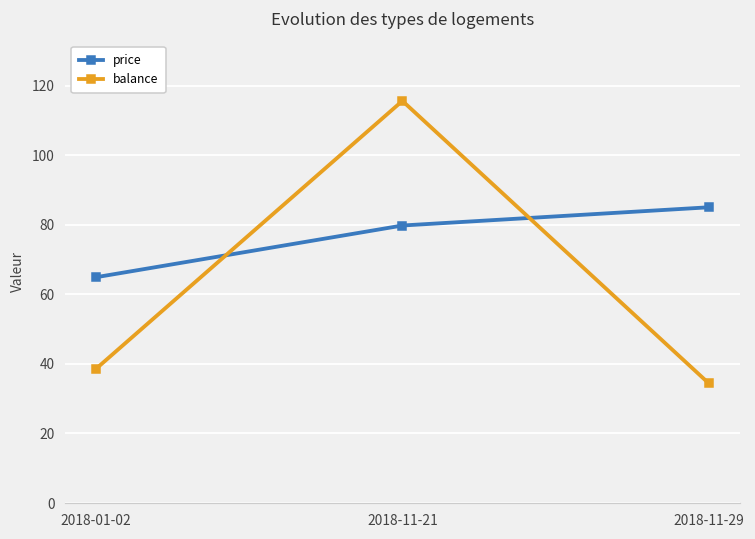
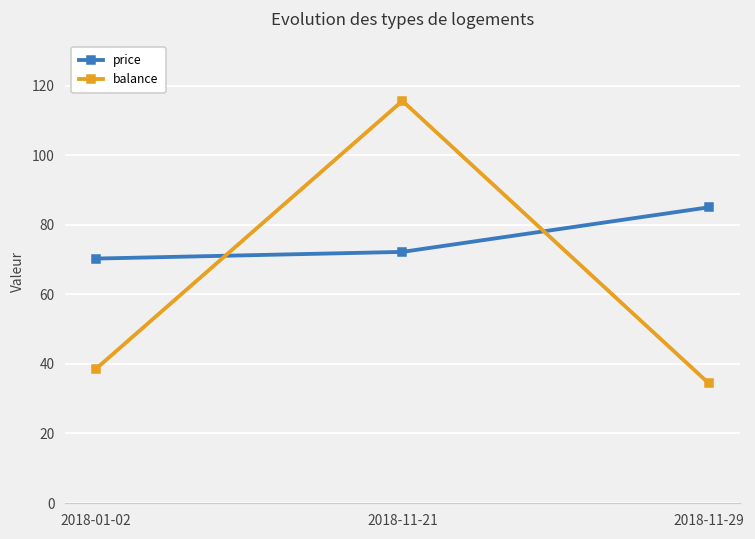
price, 2018-01-02: 65 -> 70
price, 2018-11-21: 80 -> 72
